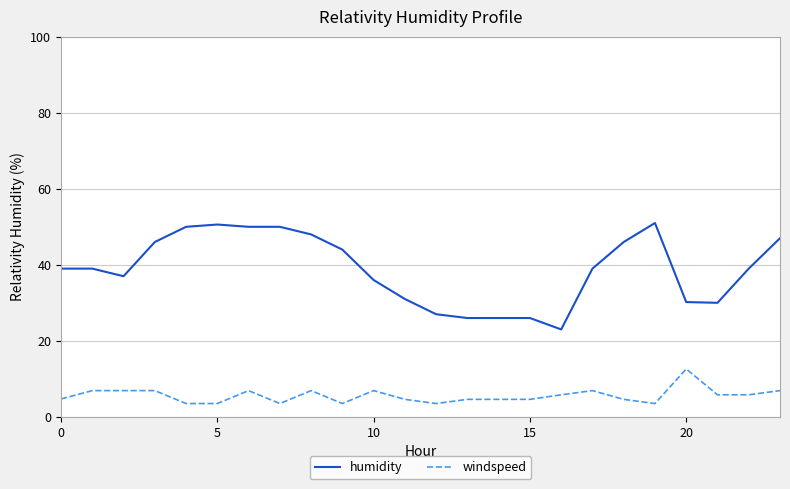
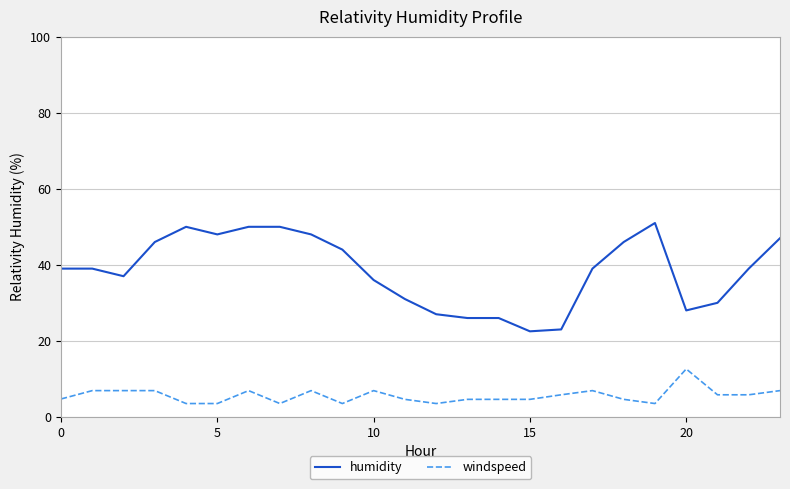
humidity, 5: 51 -> 48
humidity, 15: 26 -> 23
humidity, 20: 30 -> 28
